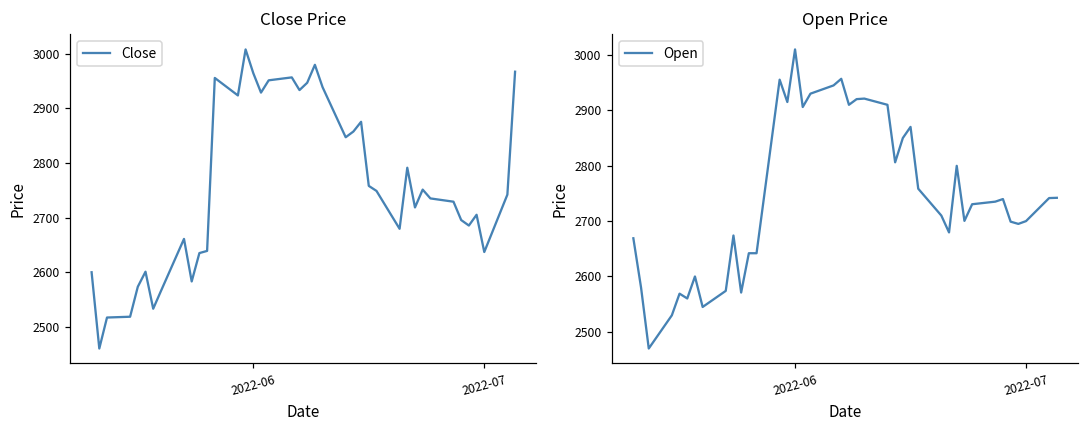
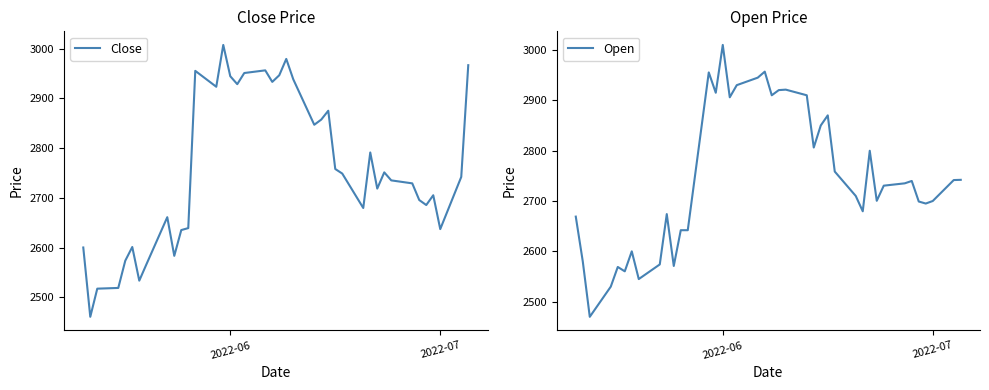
Close Price, 2022-06: 2960 -> 2940
